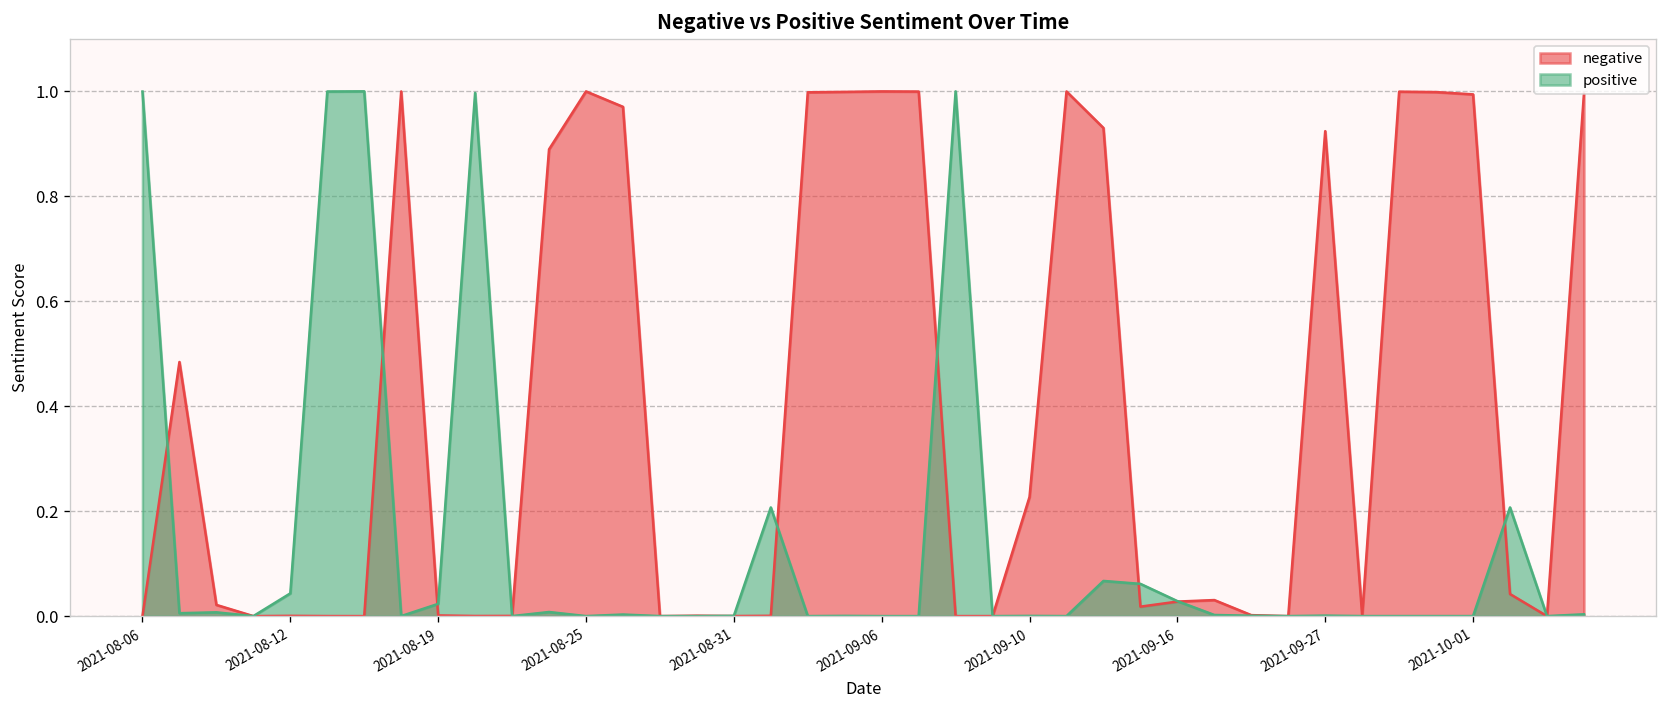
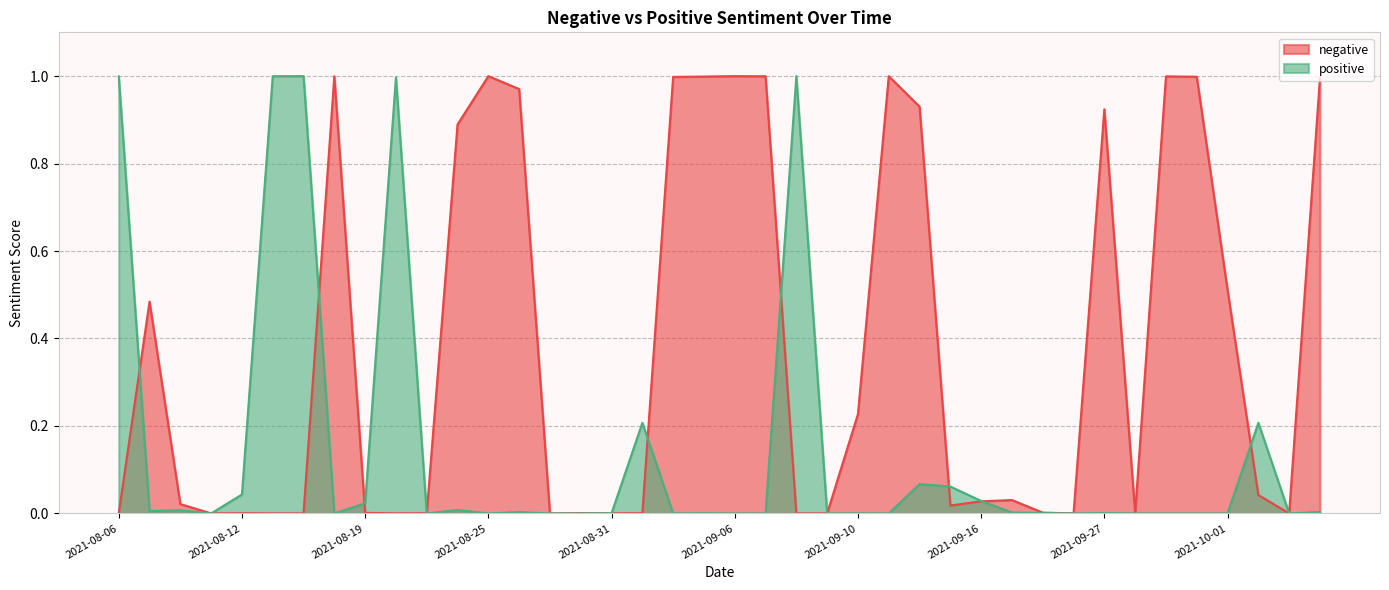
negative, 2021-10-01: 0.99 -> 0.51
